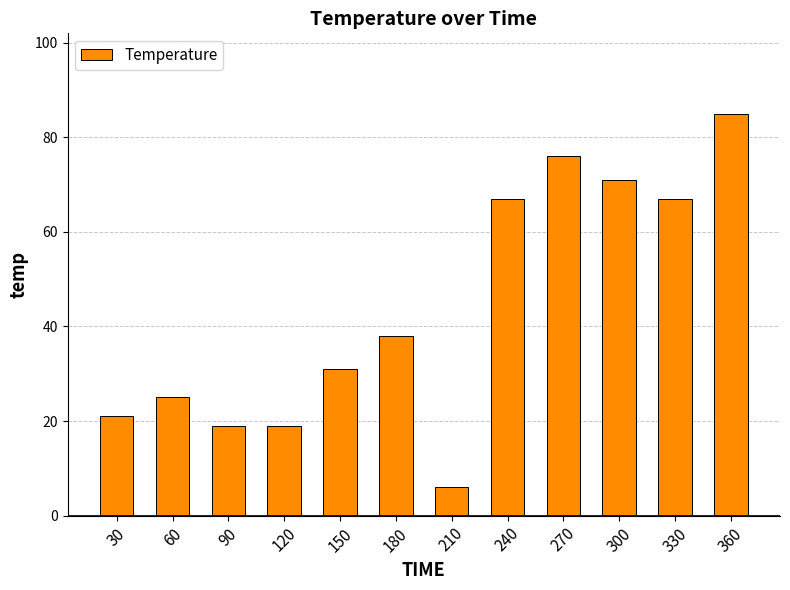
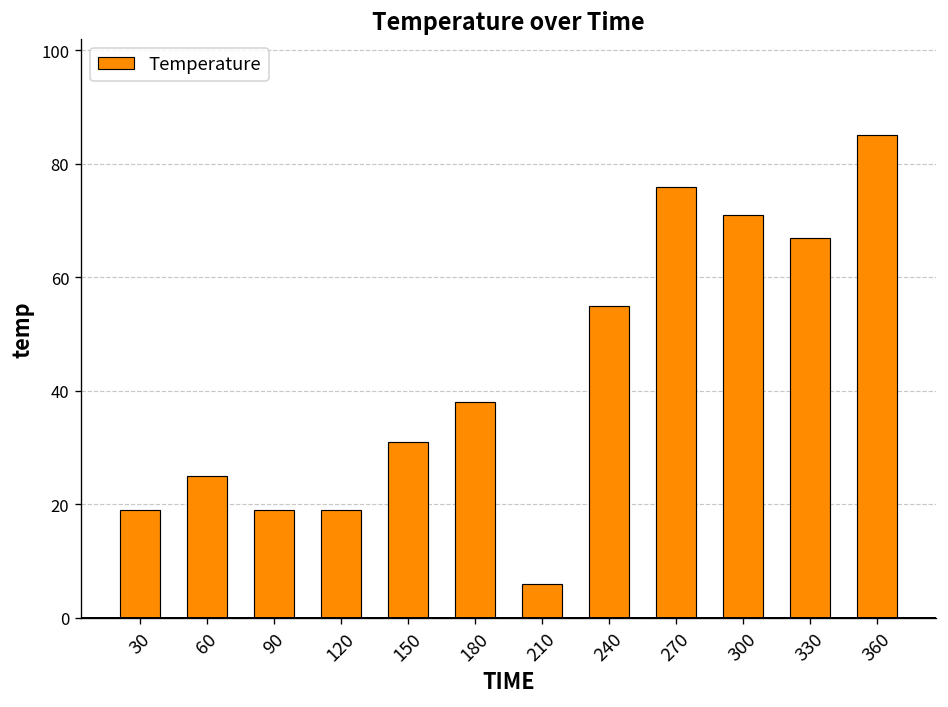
30: 21 -> 19
240: 67 -> 55
